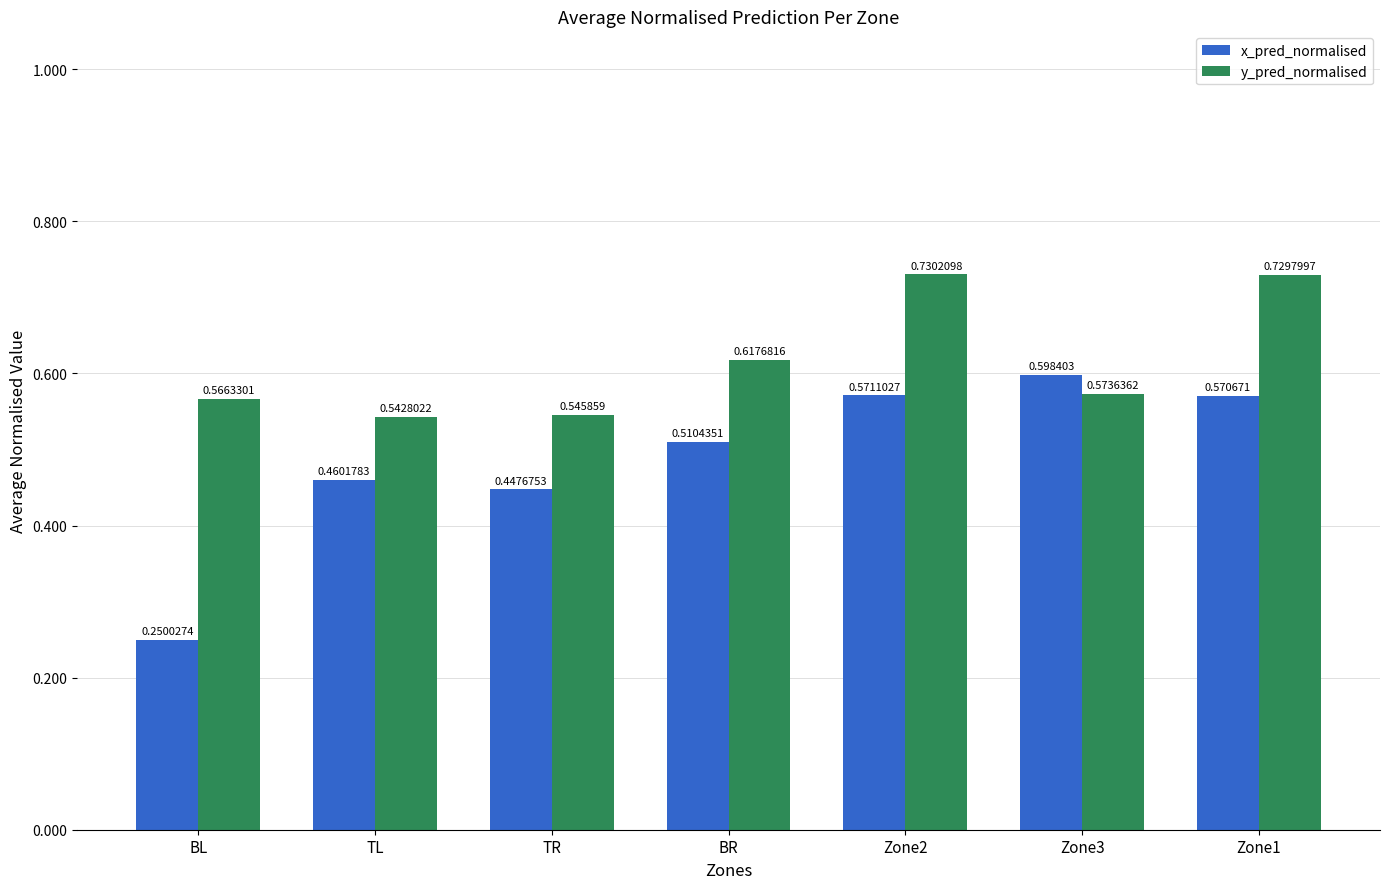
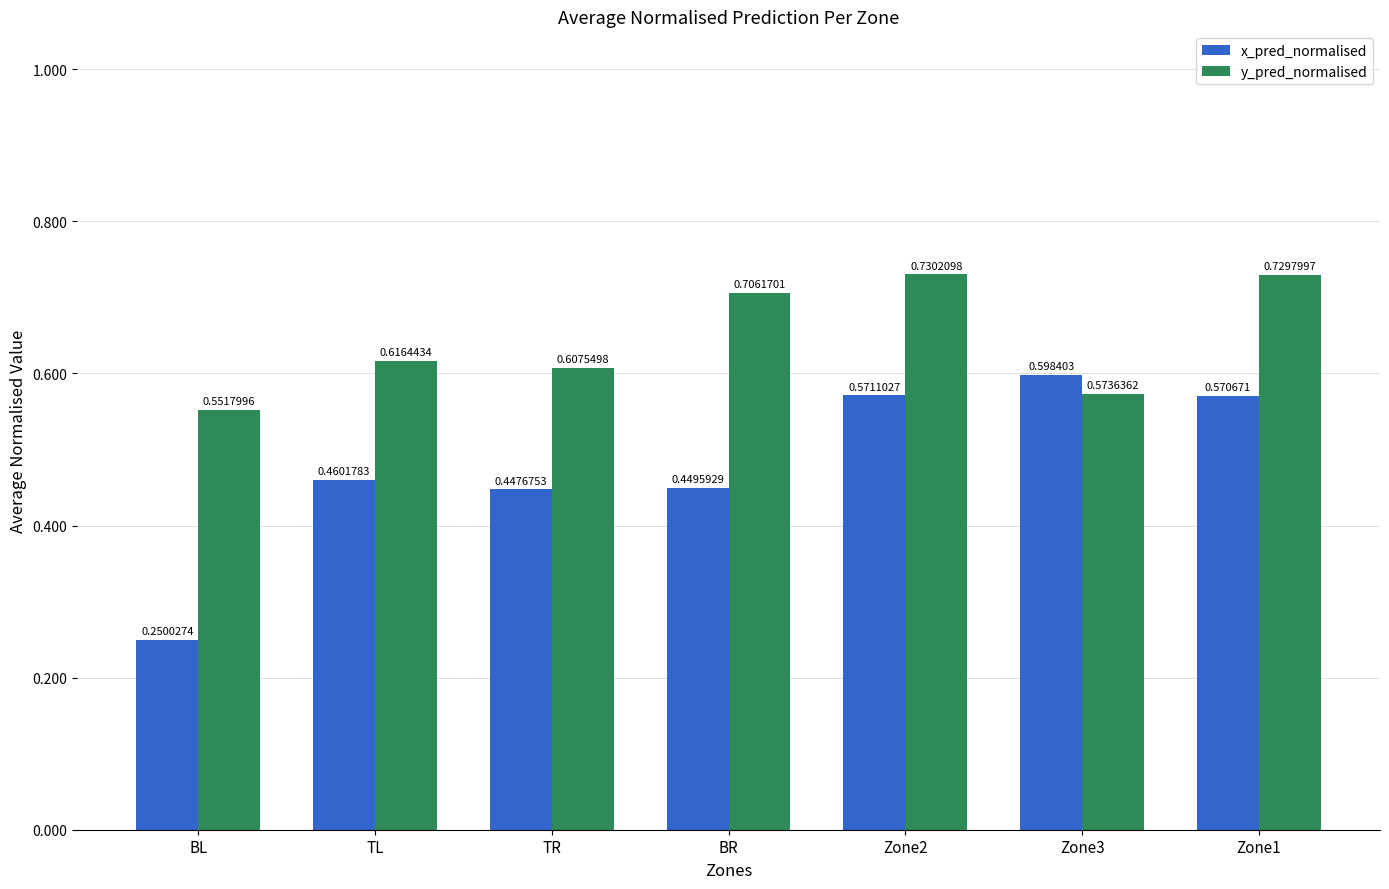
y_pred_normalised, BL: 0.5663301 -> 0.5517996
y_pred_normalised, TL: 0.5428022 -> 0.6164434
y_pred_normalised, TR: 0.545859 -> 0.6075498
x_pred_normalised, BR: 0.5104351 -> 0.4495929
y_pred_normalised, BR: 0.6176816 -> 0.7061701
